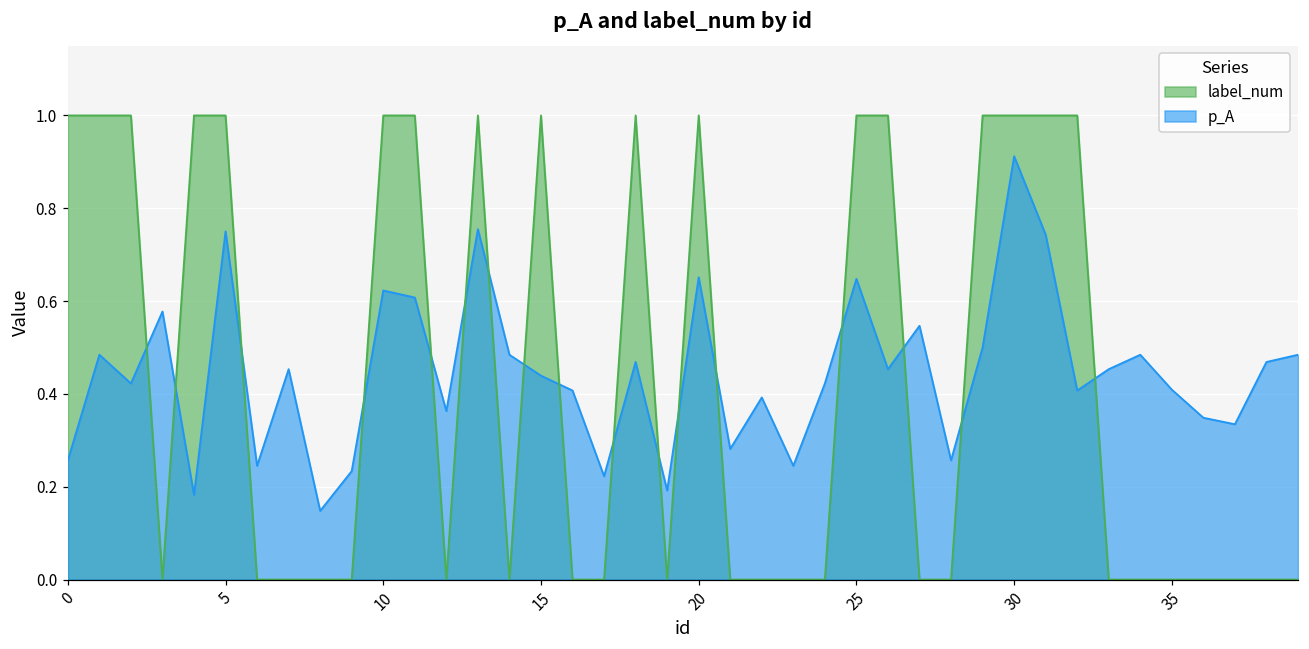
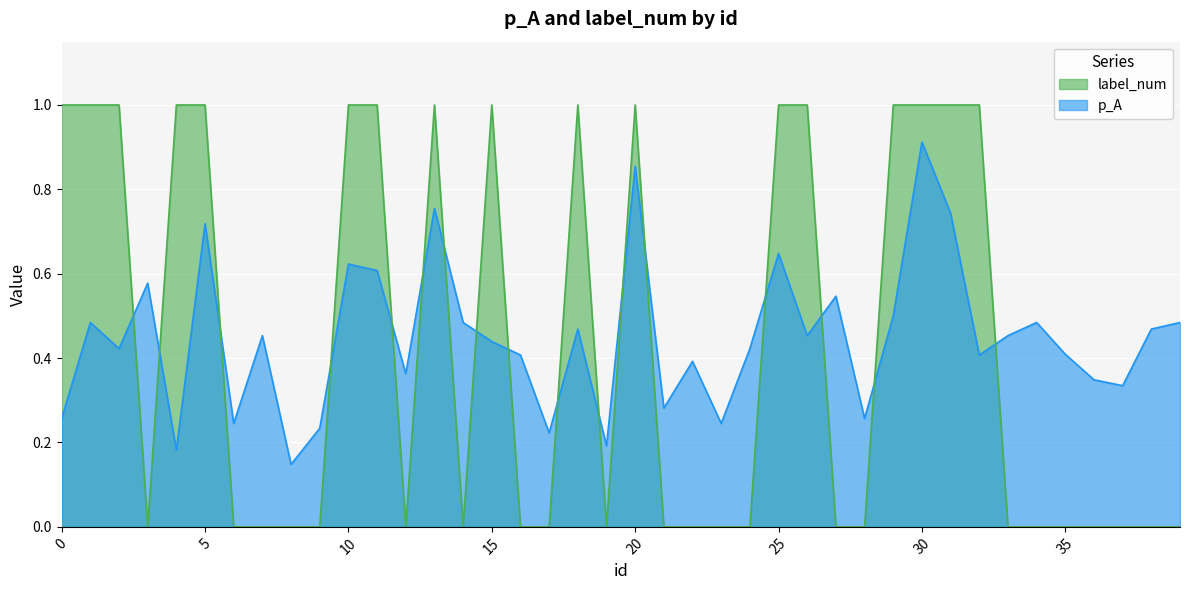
p_A, 5: 0.75 -> 0.72
p_A, 20: 0.65 -> 0.85
